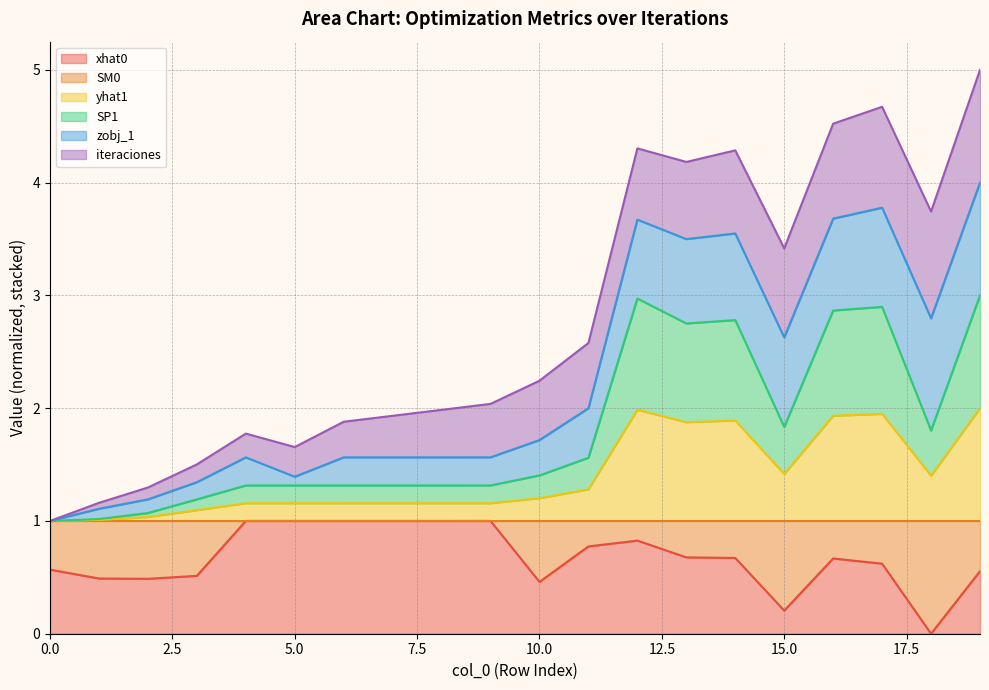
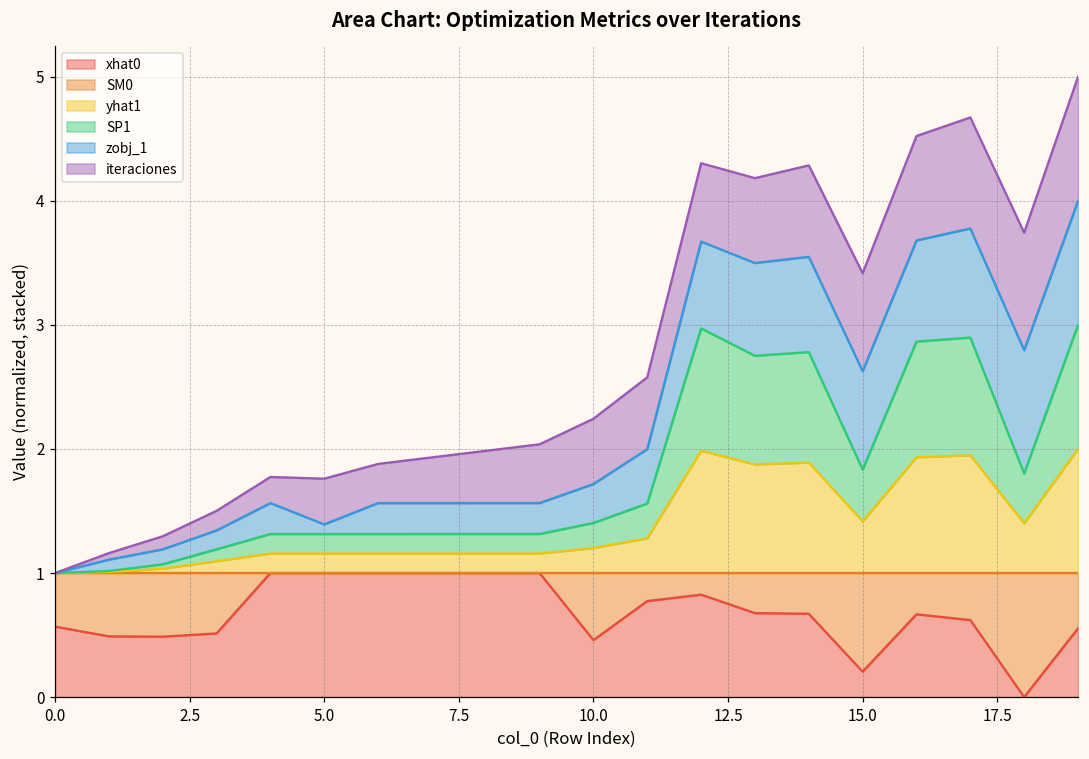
iteraciones, 5.0: 0.26 -> 0.37
